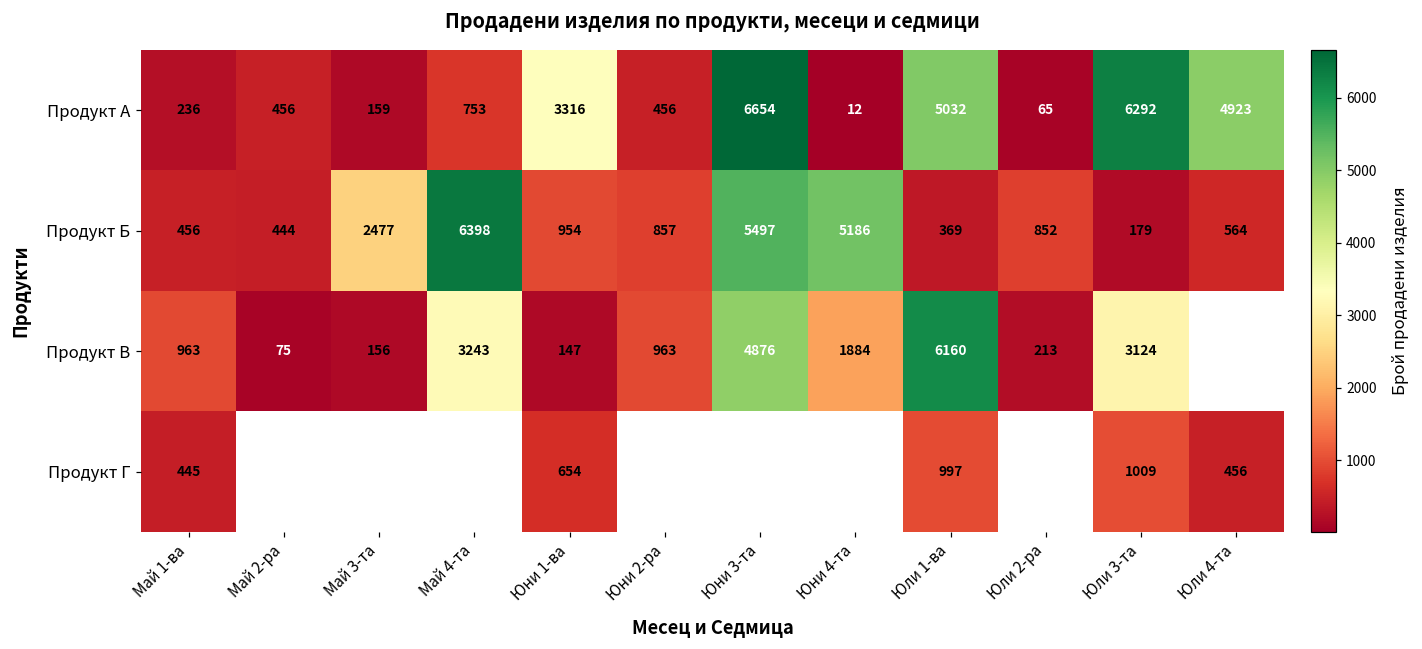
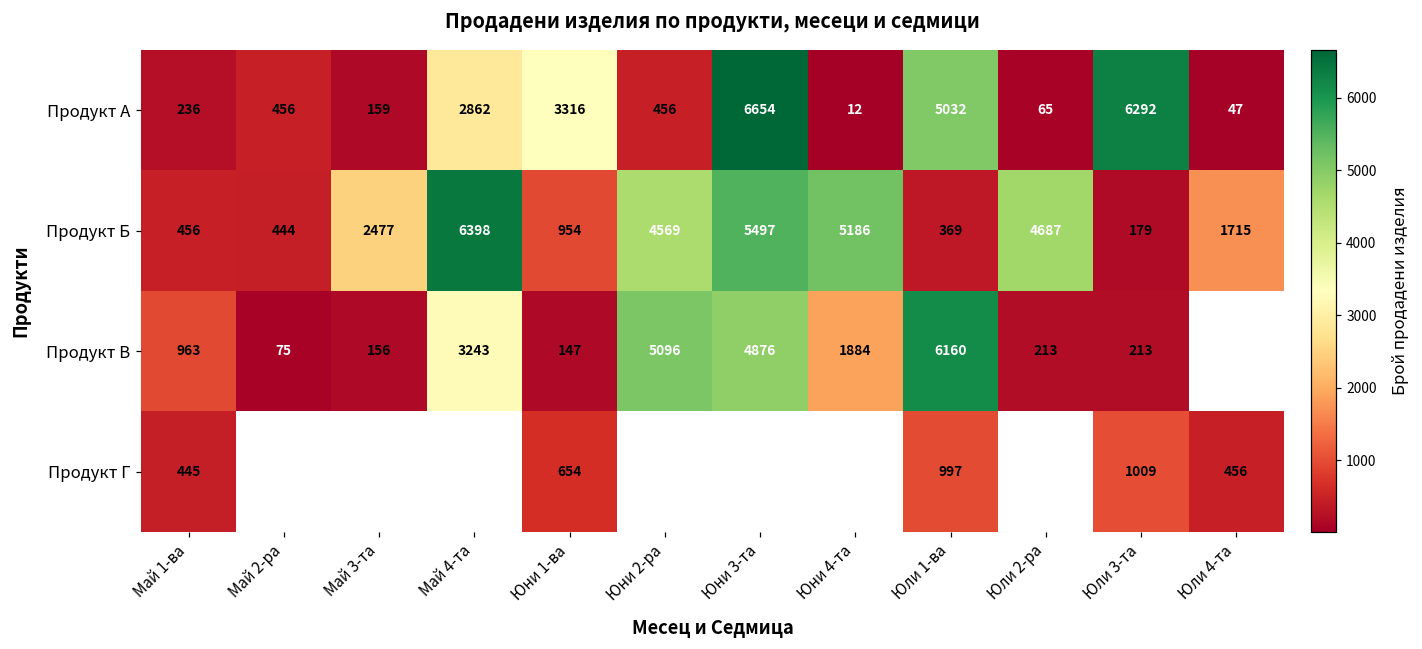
Продукт А, Май 4-та: 753 -> 2862
Продукт А, Юли 4-та: 4923 -> 47
Продукт Б, Юни 2-ра: 857 -> 4569
Продукт Б, Юли 2-ра: 852 -> 4687
Продукт Б, Юли 4-та: 564 -> 1715
Продукт В, Юни 2-ра: 963 -> 5096
Продукт В, Юли 3-та: 3124 -> 213
